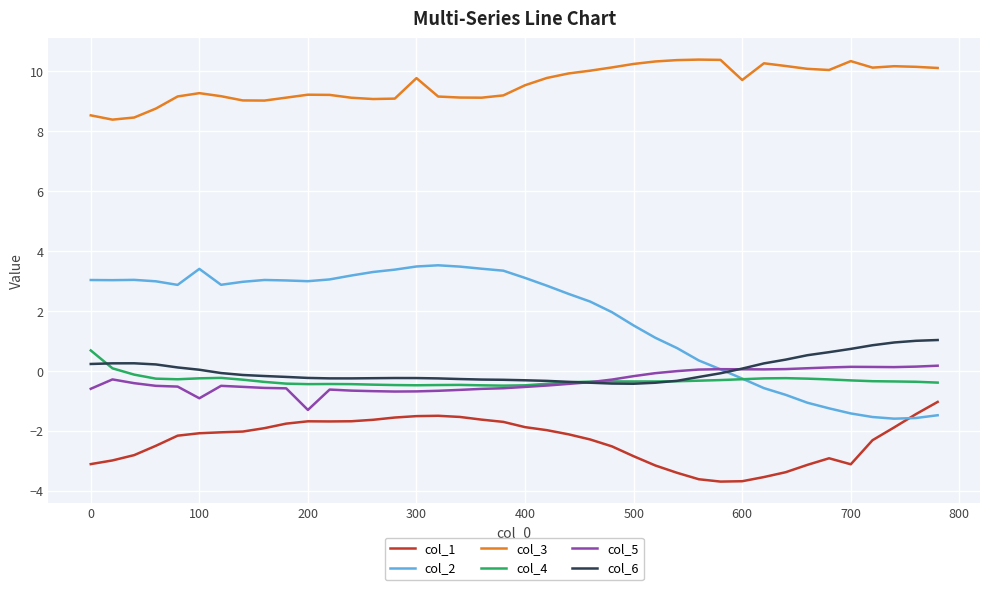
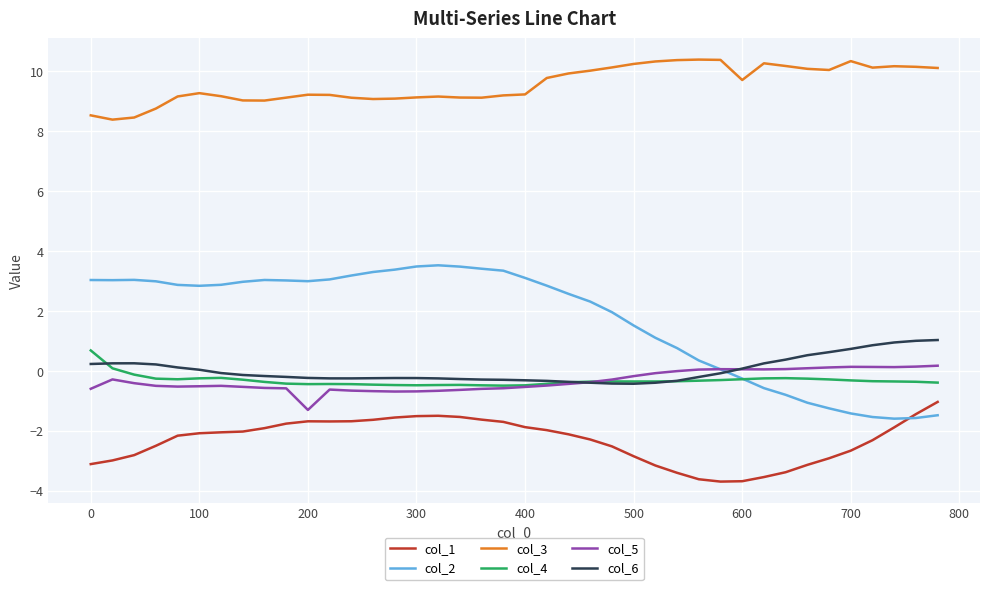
col_2, 100: 3.4 -> 2.8
col_5, 100: -0.9 -> -0.5
col_3, 300: 9.8 -> 9.1
col_3, 400: 9.5 -> 9.2
col_1, 700: -3.1 -> -2.7
